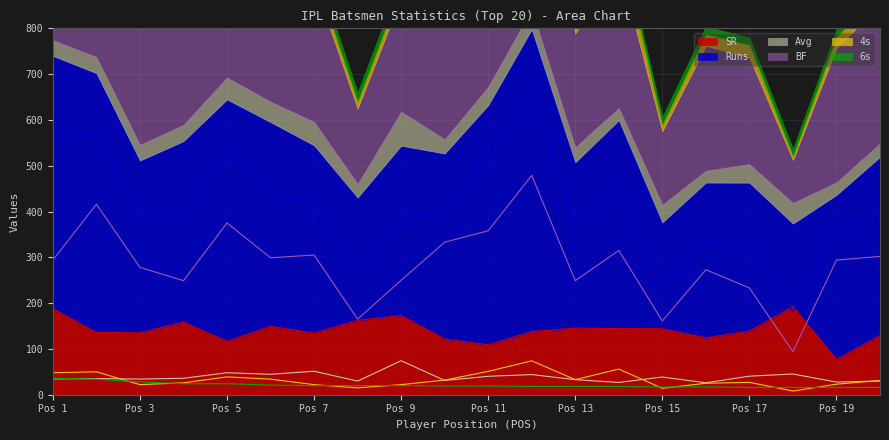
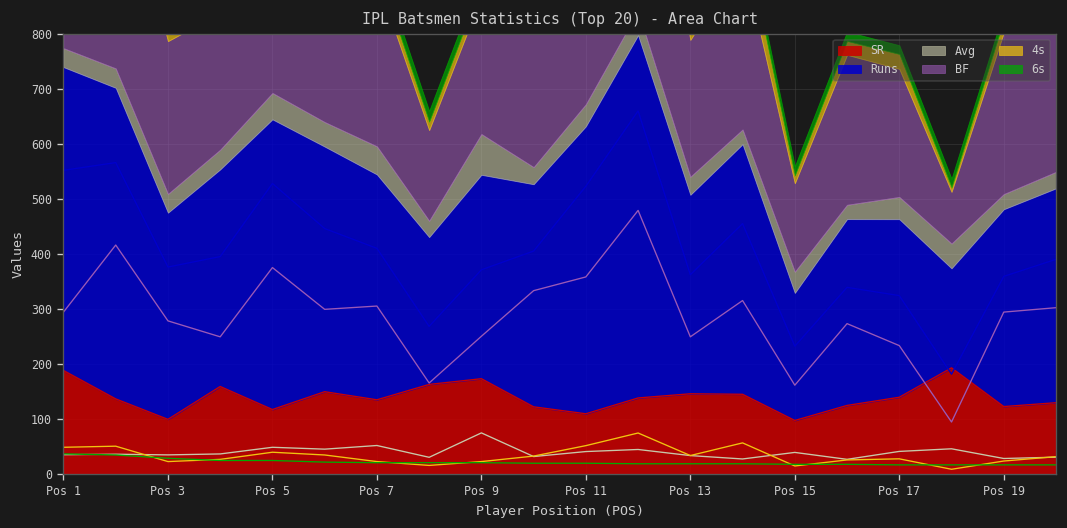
SR, Pos 3: 140 -> 100
SR, Pos 15: 140 -> 100
SR, Pos 19: 80 -> 120
